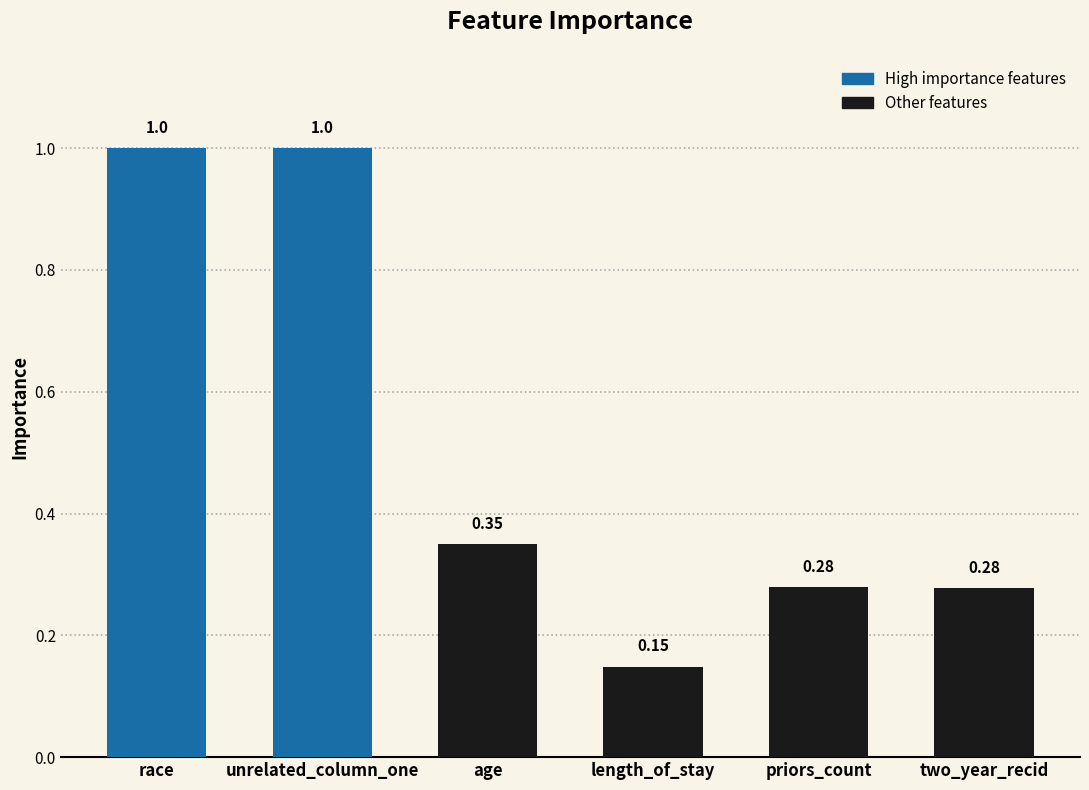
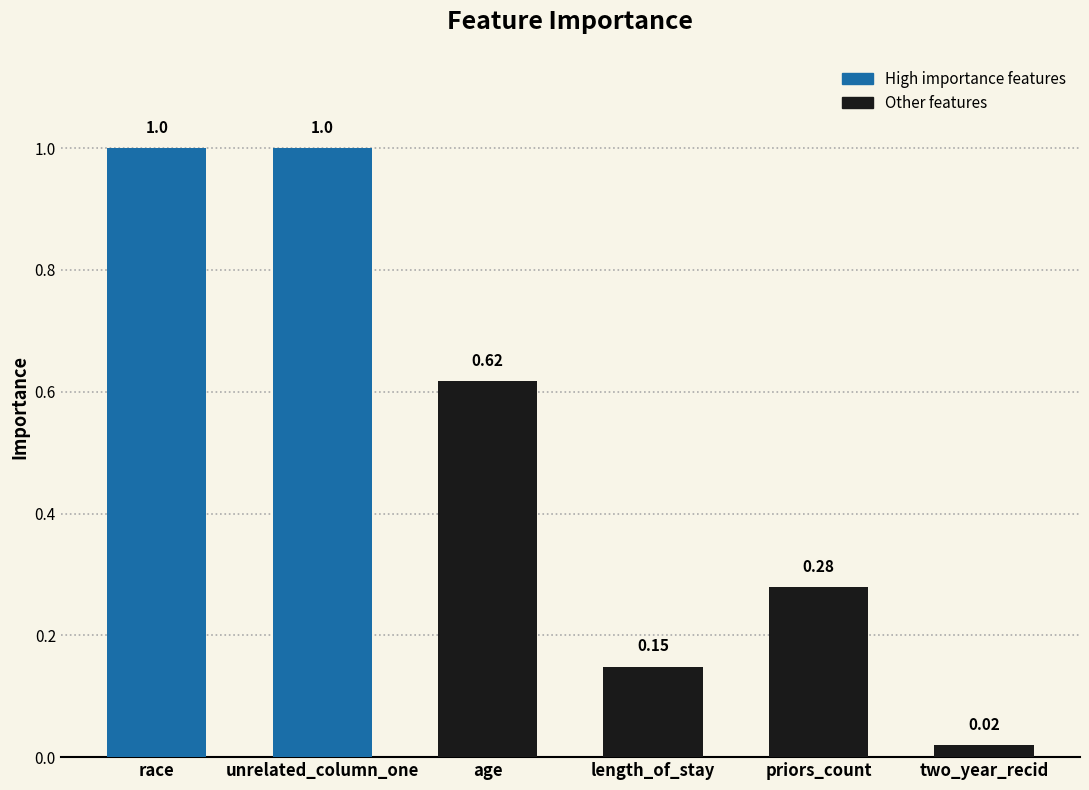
age: 0.35 -> 0.62
two_year_recid: 0.28 -> 0.02
